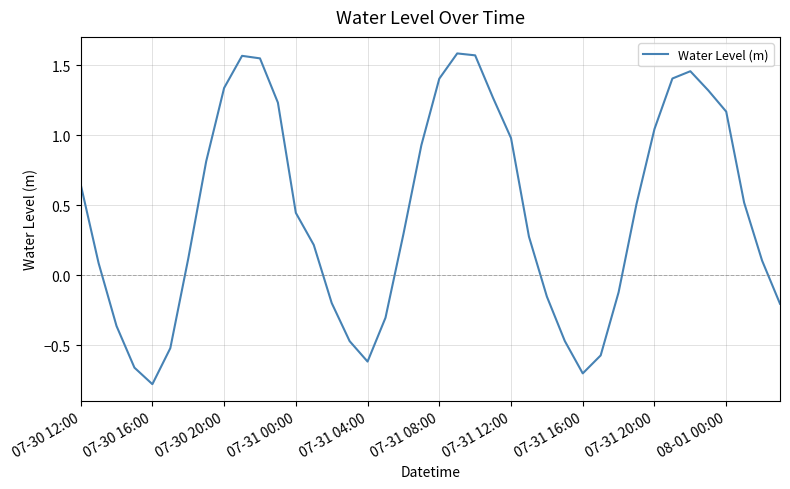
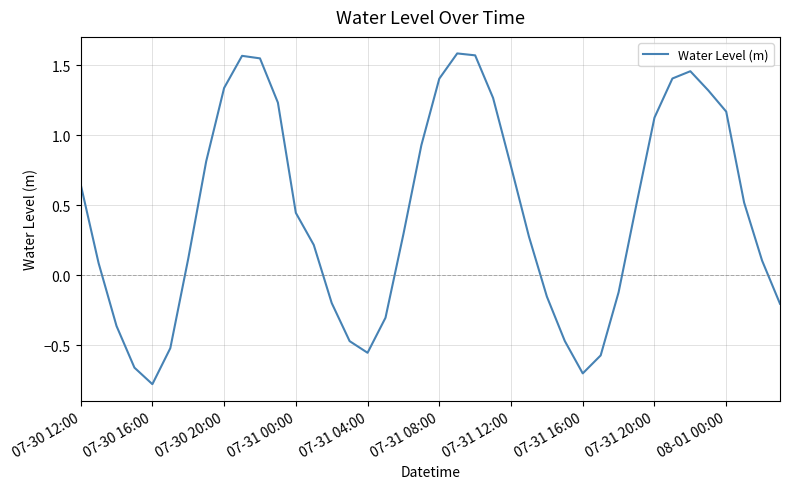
07-31 04:00: -0.62 -> -0.56
07-31 12:00: 0.98 -> 0.78
07-31 20:00: 1.04 -> 1.13
